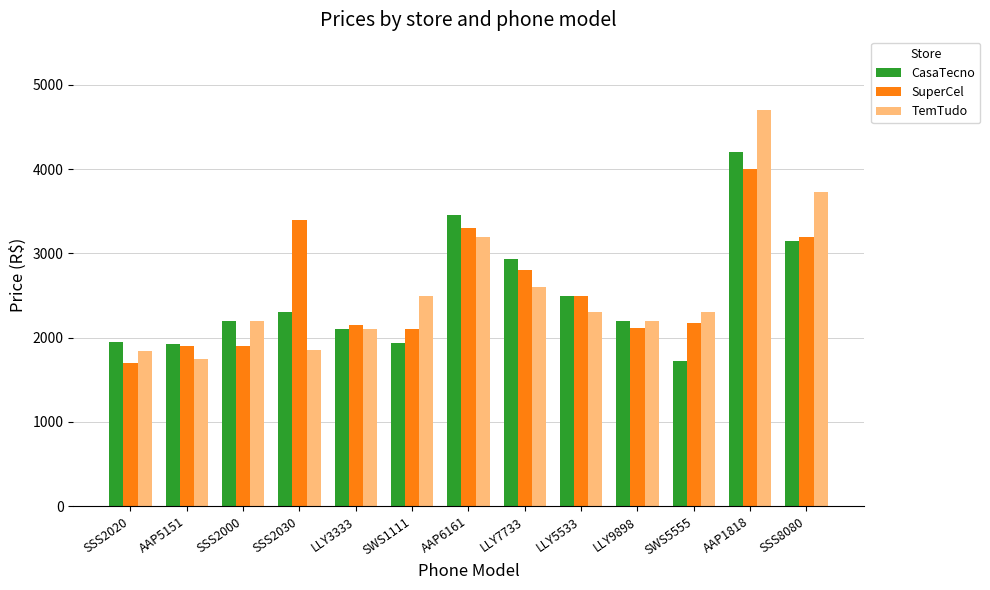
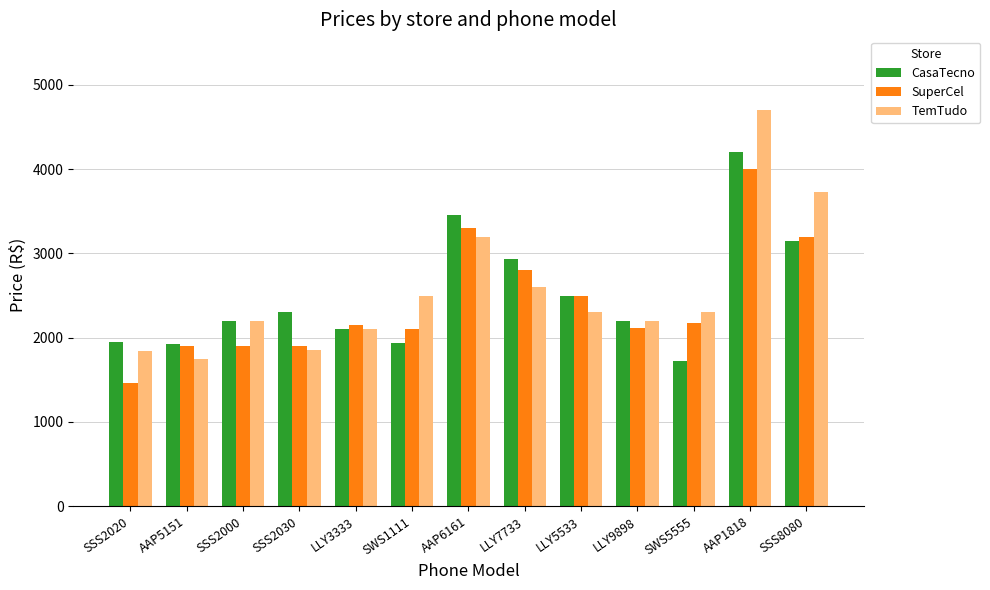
SuperCel, SSS2020: 1700 -> 1500
SuperCel, SSS2030: 3400 -> 1900
